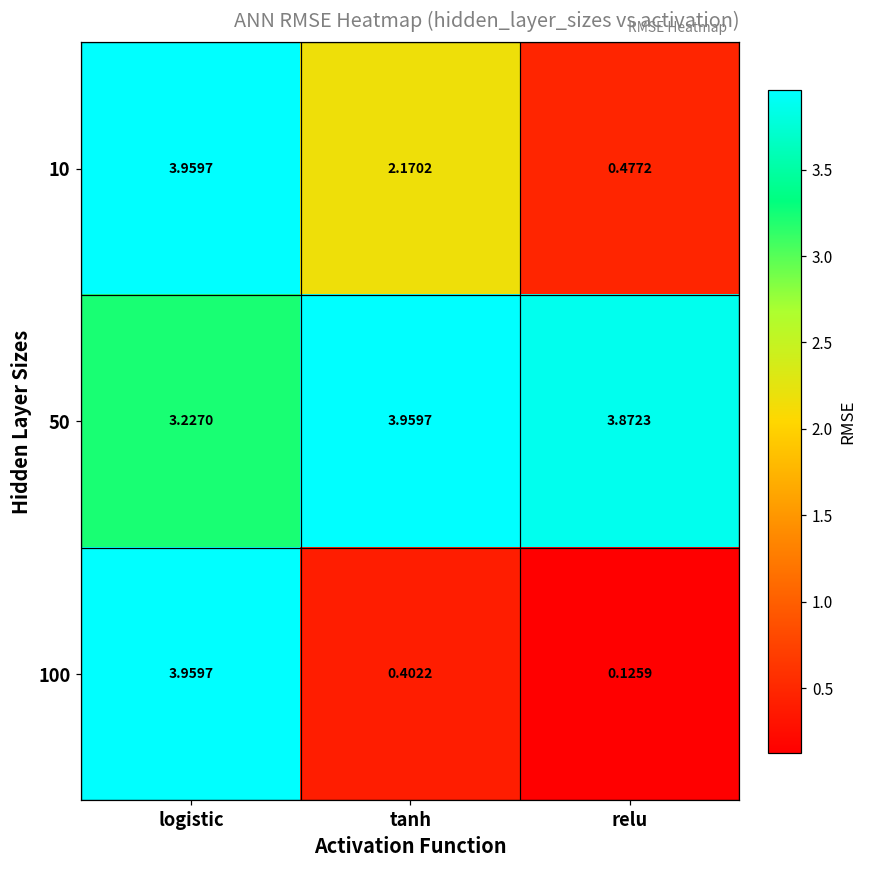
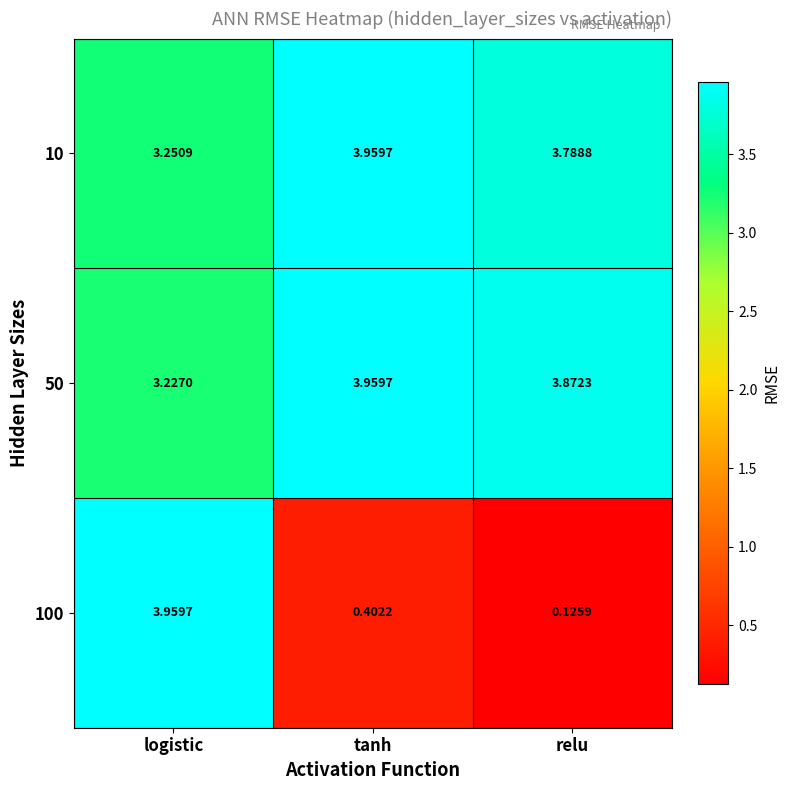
10, logistic: 3.9597 -> 3.2509
10, tanh: 2.1702 -> 3.9597
10, relu: 0.4772 -> 3.7888
